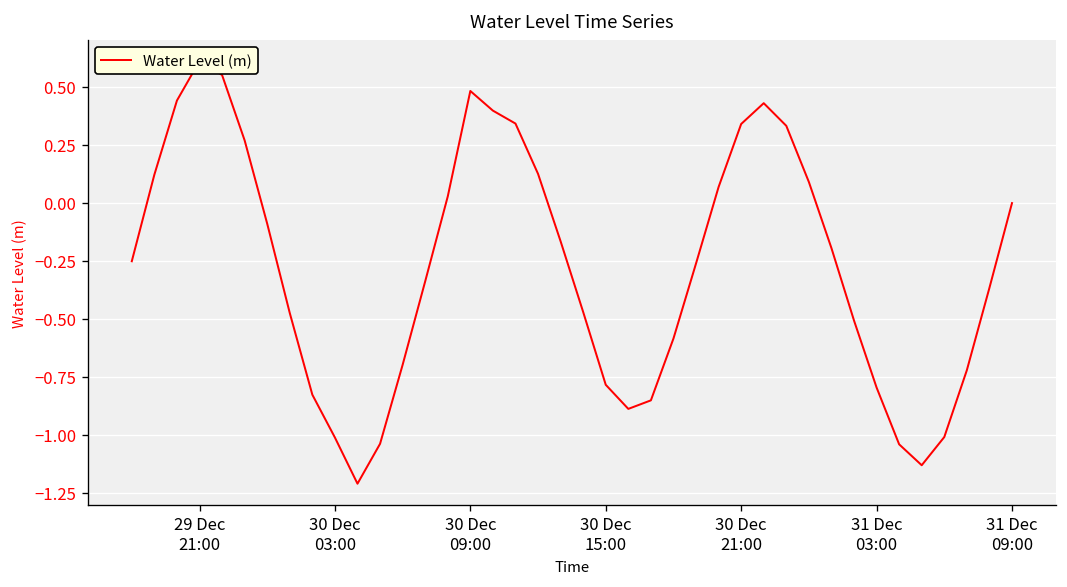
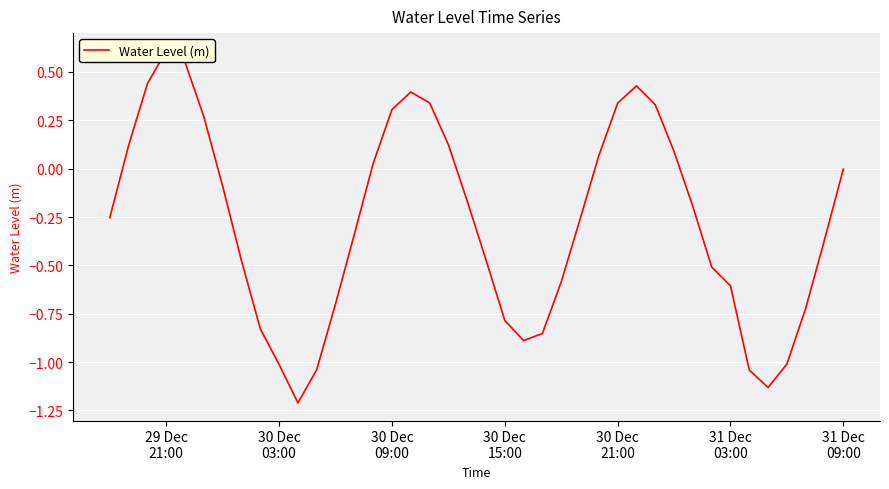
30 Dec 09:00: 0.48 -> 0.31
31 Dec 03:00: -0.80 -> -0.61
